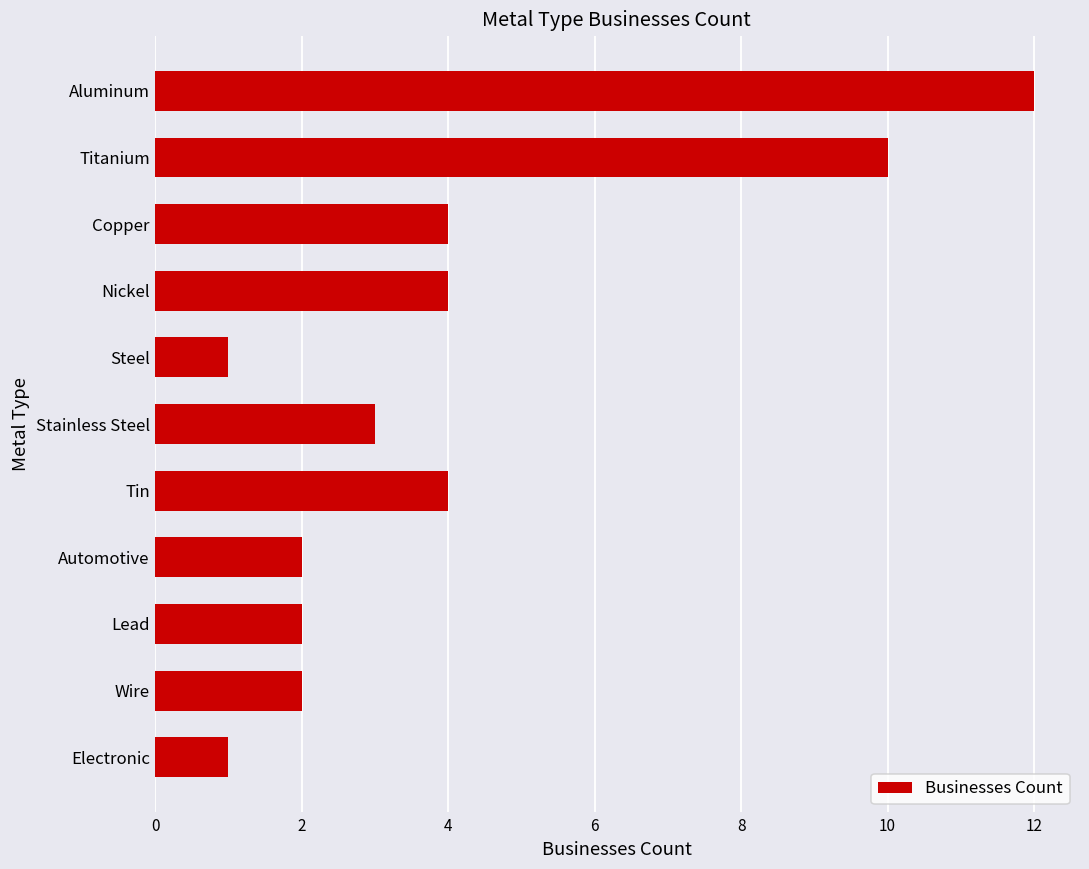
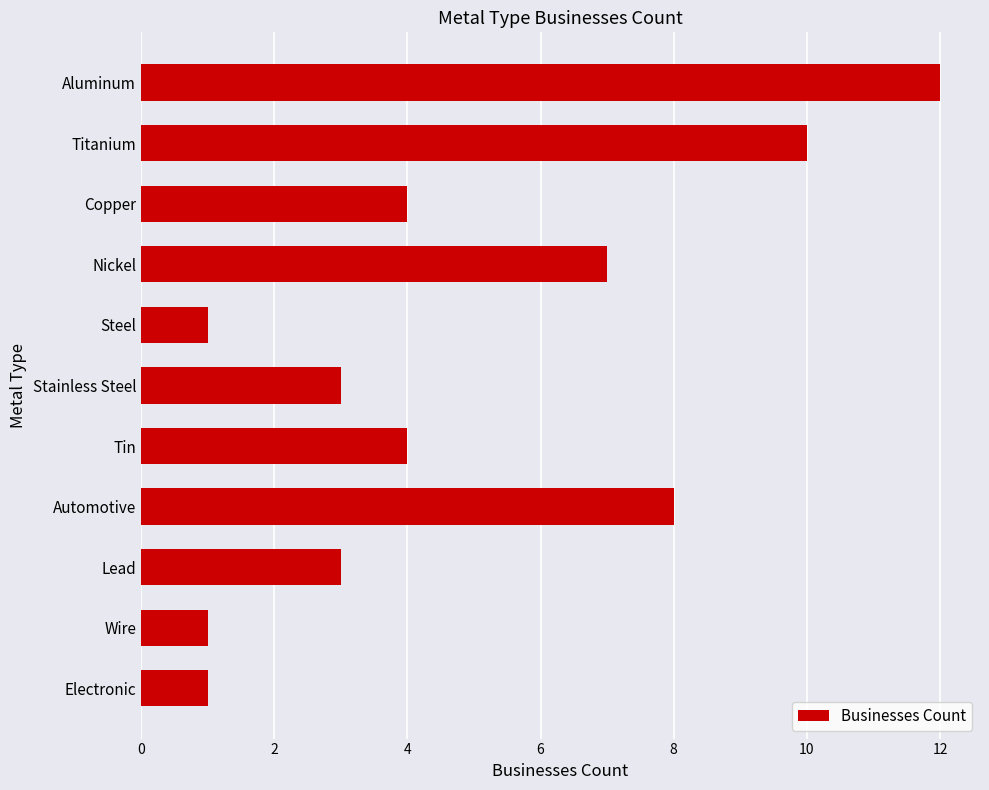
Nickel: 4 -> 7
Automotive: 2 -> 8
Lead: 2 -> 3
Wire: 2 -> 1
